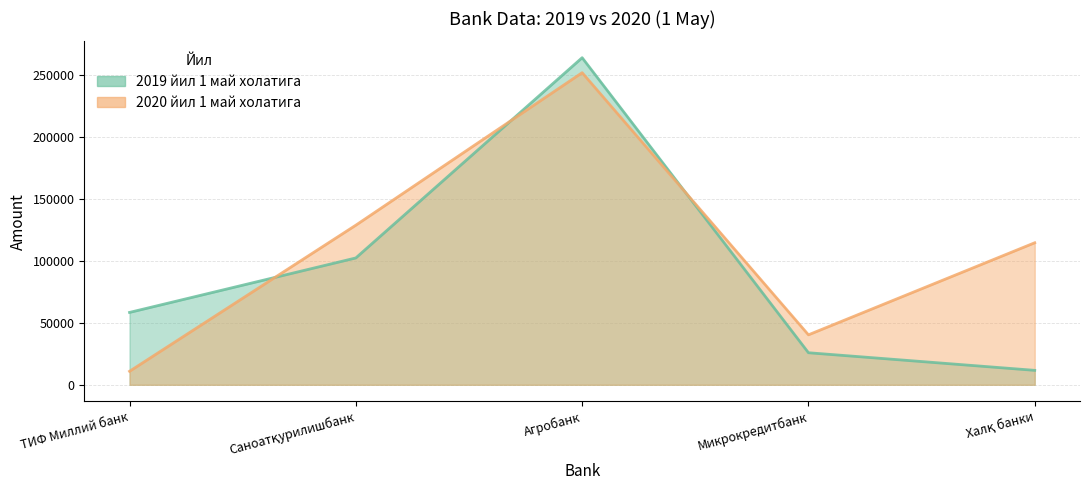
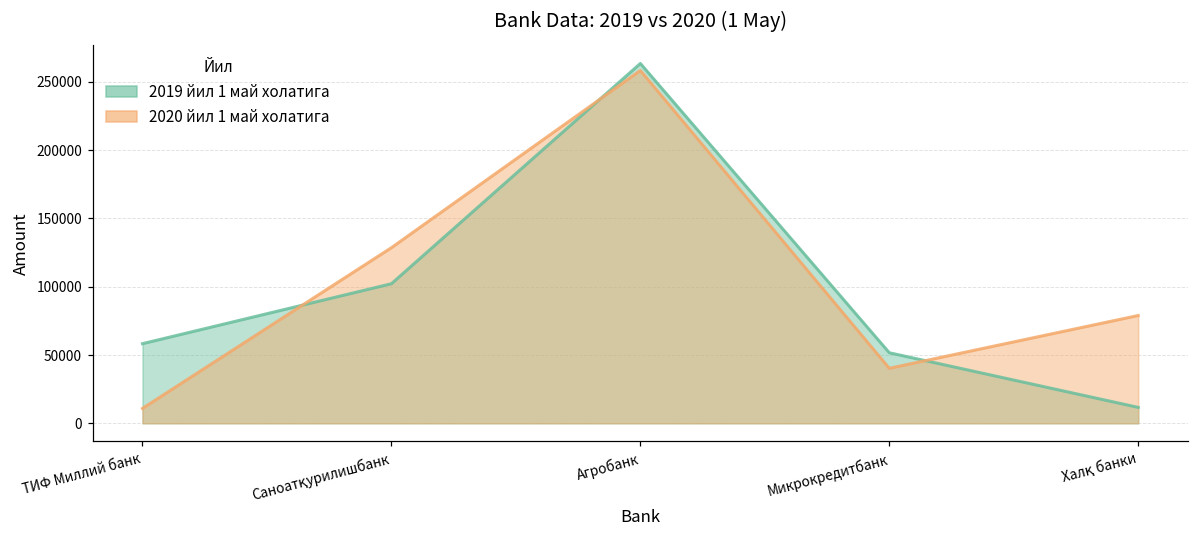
2020 йил 1 май холатига, Агробанк: 251000 -> 258000
2019 йил 1 май холатига, Микрокредитбанк: 26000 -> 52000
2020 йил 1 май холатига, Халқ банки: 114000 -> 79000
